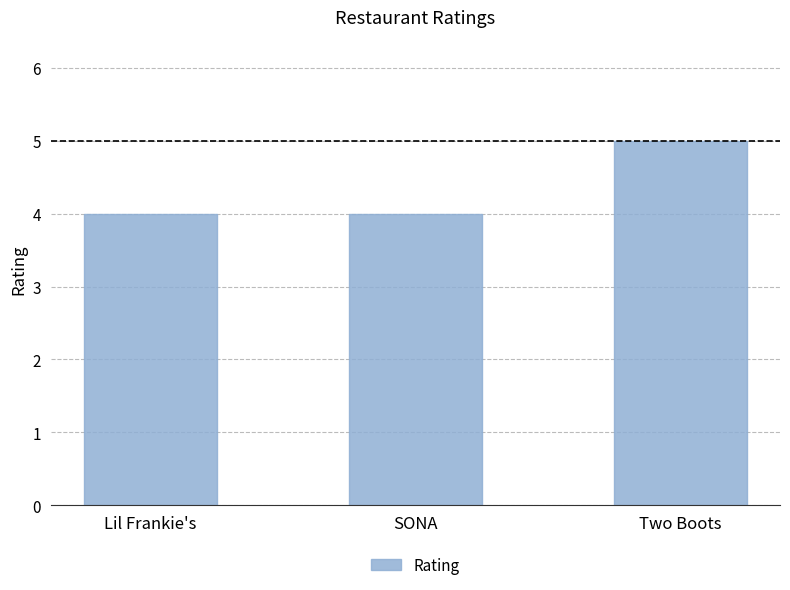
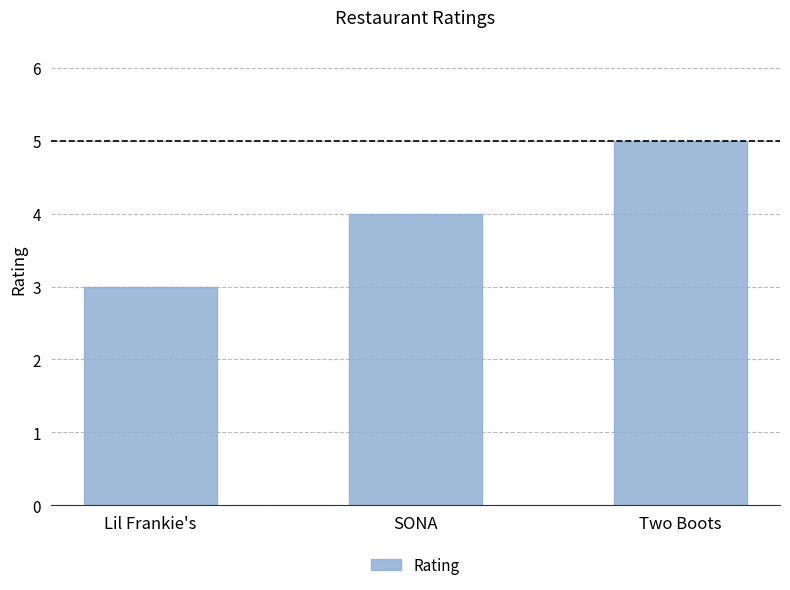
Lil Frankie's: 4 -> 3
